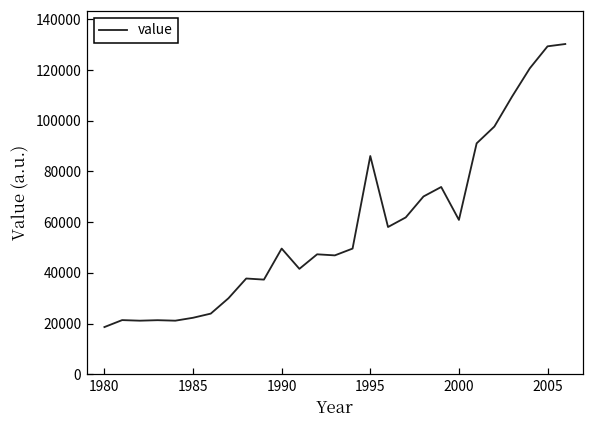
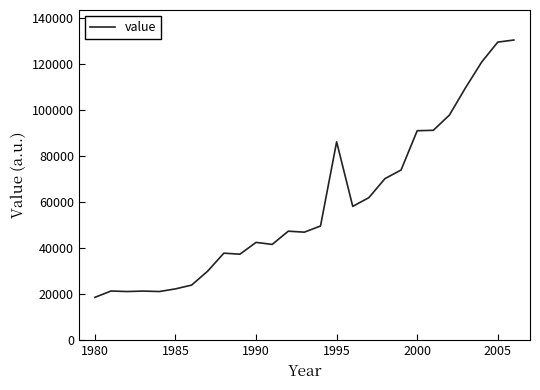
1990: 50000 -> 42000
2000: 61000 -> 91000
